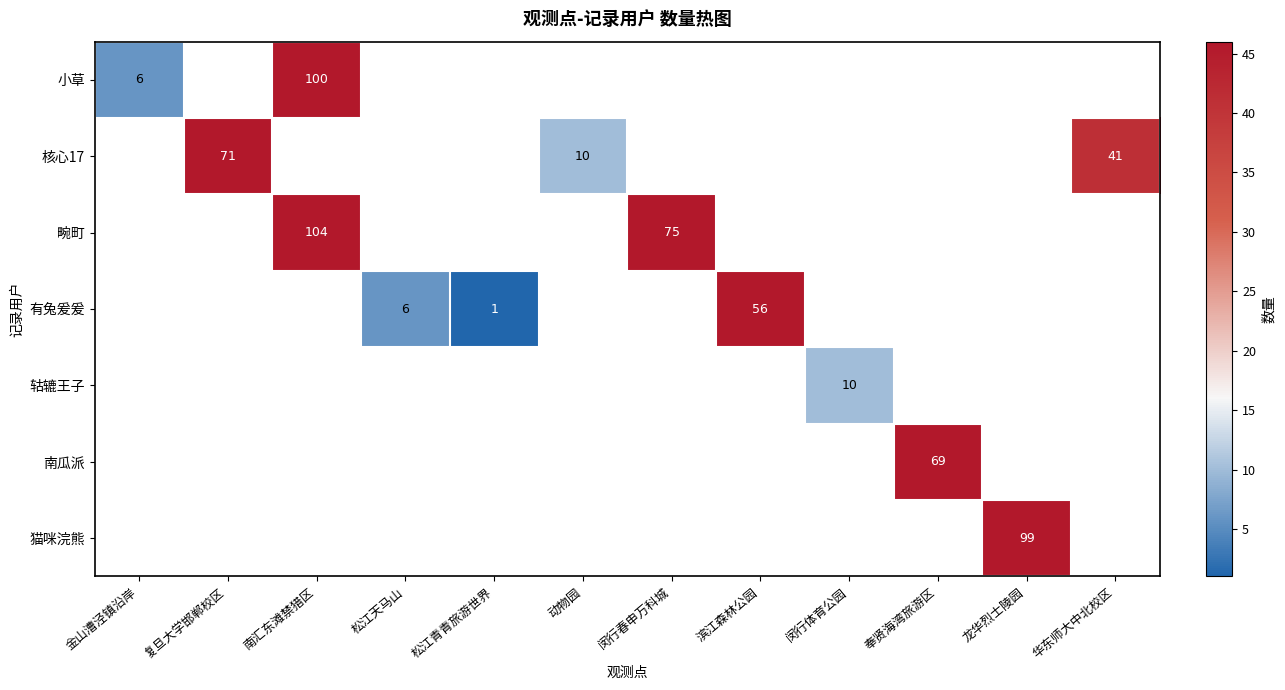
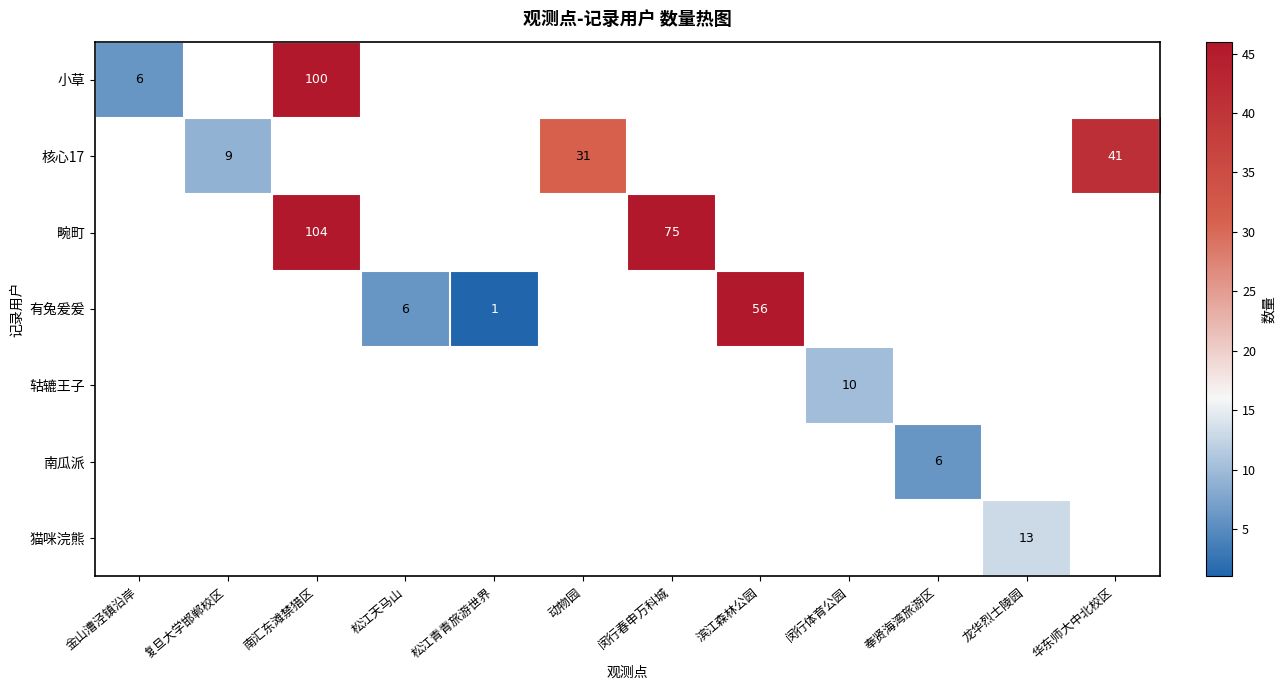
核心17, 复旦大学邯郸校区: 71 -> 9
核心17, 动物园: 10 -> 31
南瓜派, 奉贤海湾旅游区: 69 -> 6
猫咪浣熊, 龙华烈士陵园: 99 -> 13
